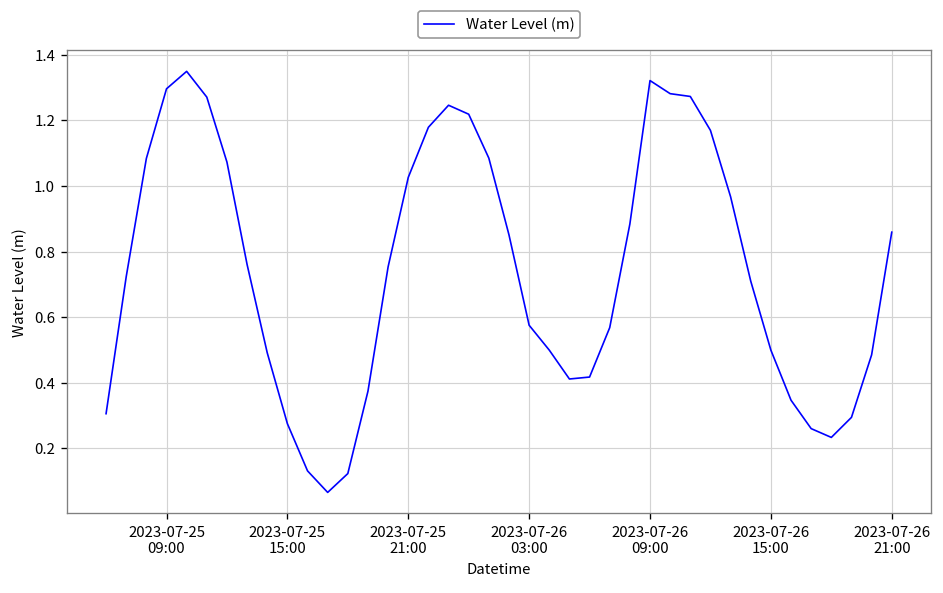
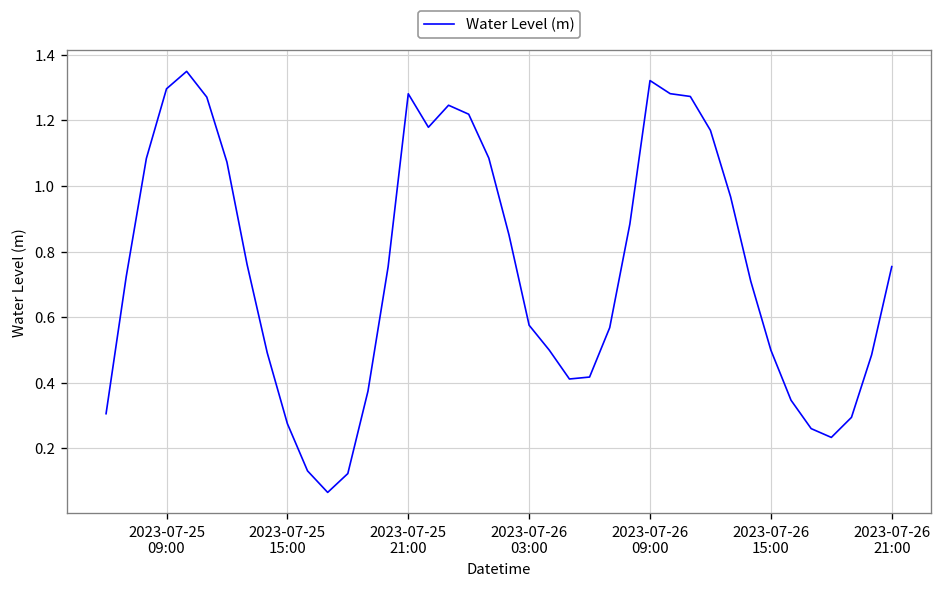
2023-07-25 21:00: 1.03 -> 1.28
2023-07-26 21:00: 0.86 -> 0.75
